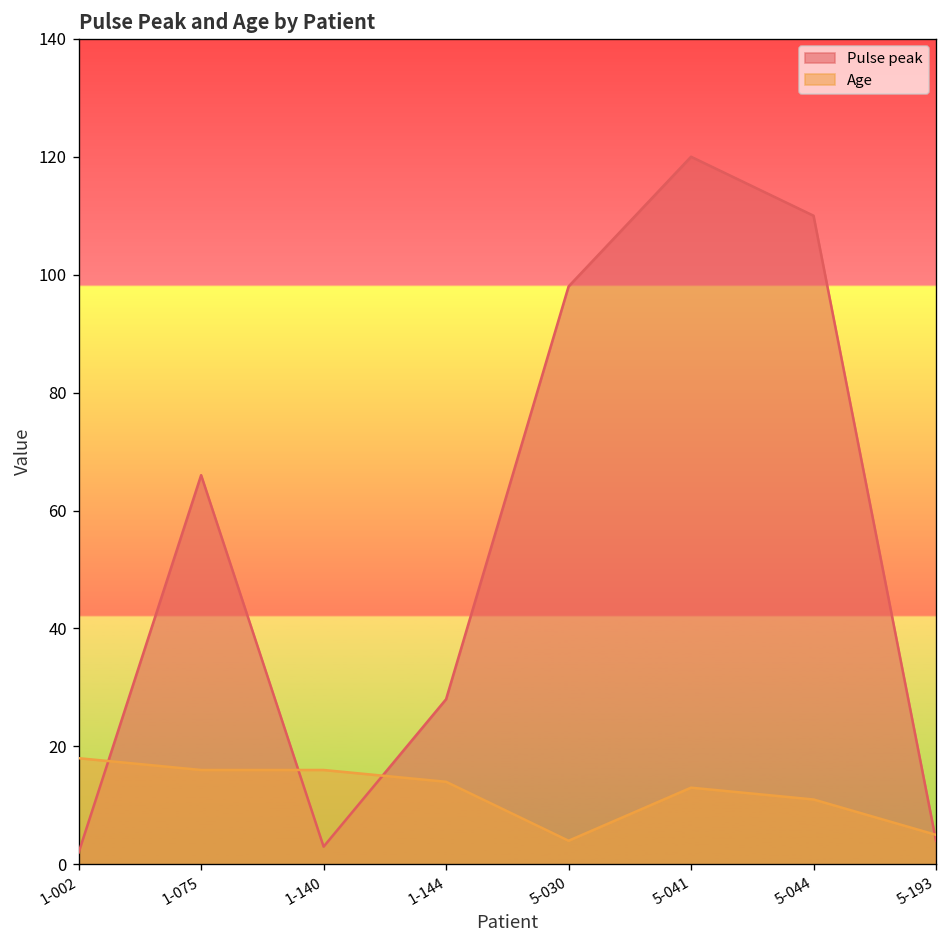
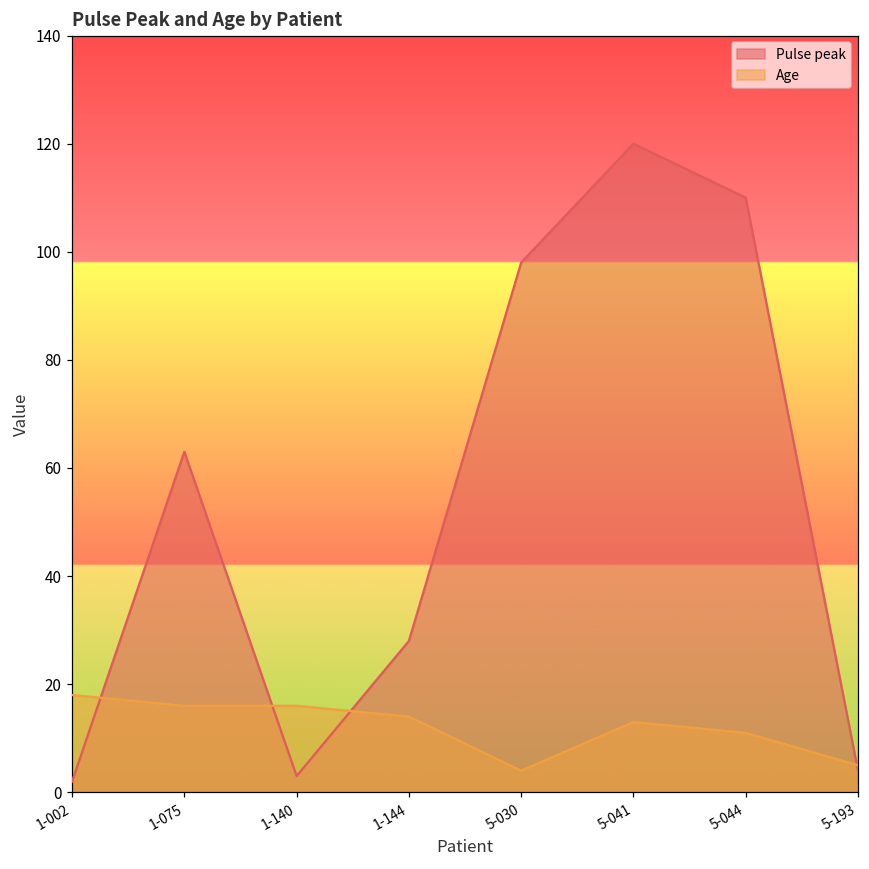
Pulse peak, 1-075: 66 -> 63
